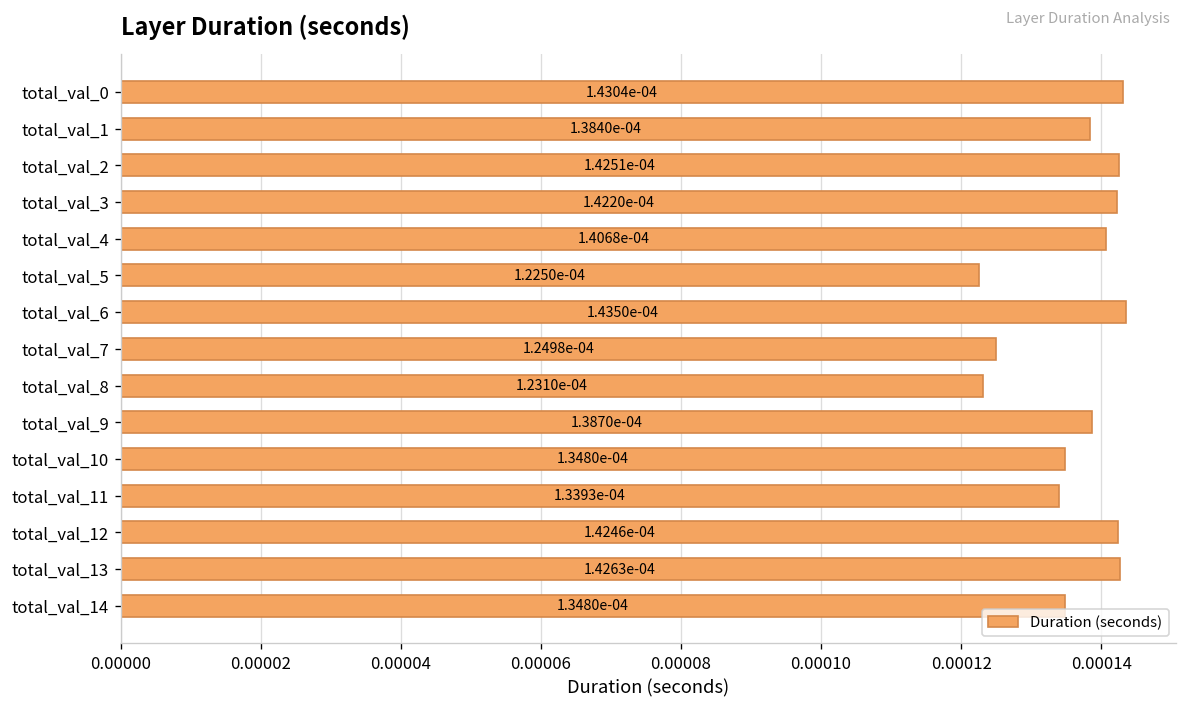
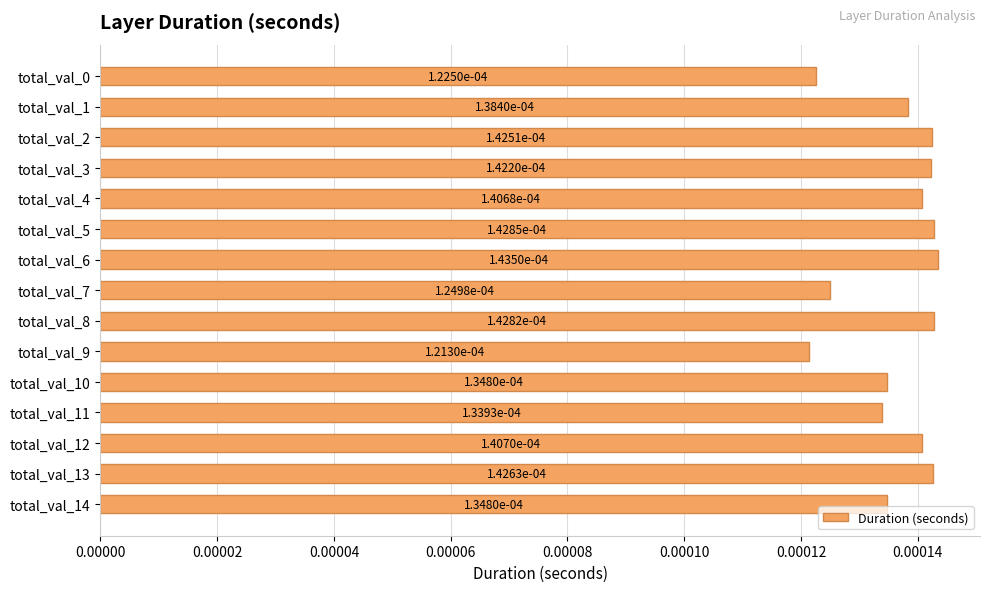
total_val_0: 1.4304e-04 -> 1.2250e-04
total_val_5: 1.2250e-04 -> 1.4285e-04
total_val_8: 1.2310e-04 -> 1.4282e-04
total_val_9: 1.3870e-04 -> 1.2130e-04
total_val_12: 1.4246e-04 -> 1.4070e-04
